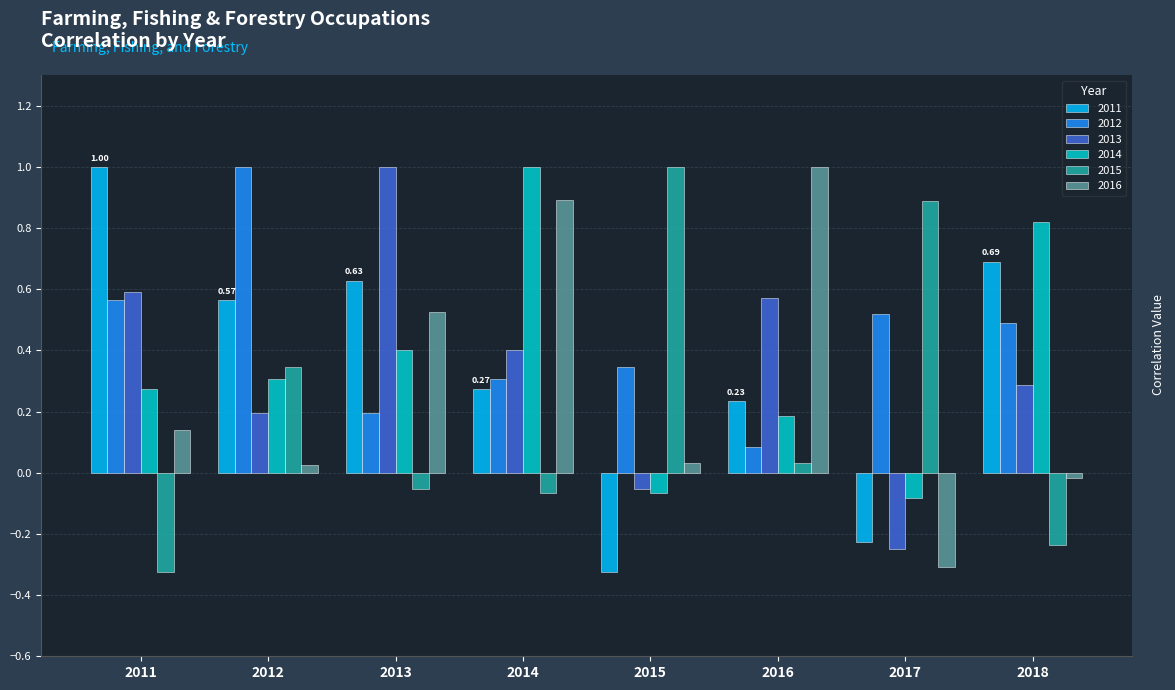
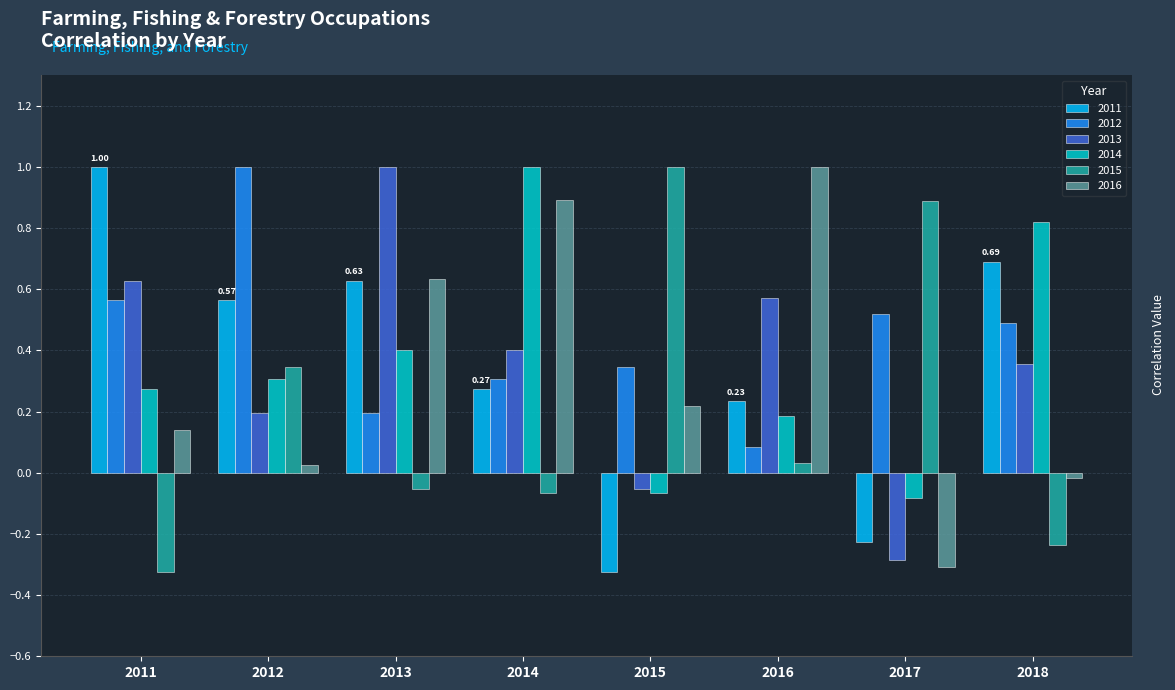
2013, 2011: 0.59 -> 0.63
2016, 2013: 0.53 -> 0.63
2016, 2015: 0.03 -> 0.22
2013, 2017: -0.25 -> -0.29
2013, 2018: 0.29 -> 0.36
